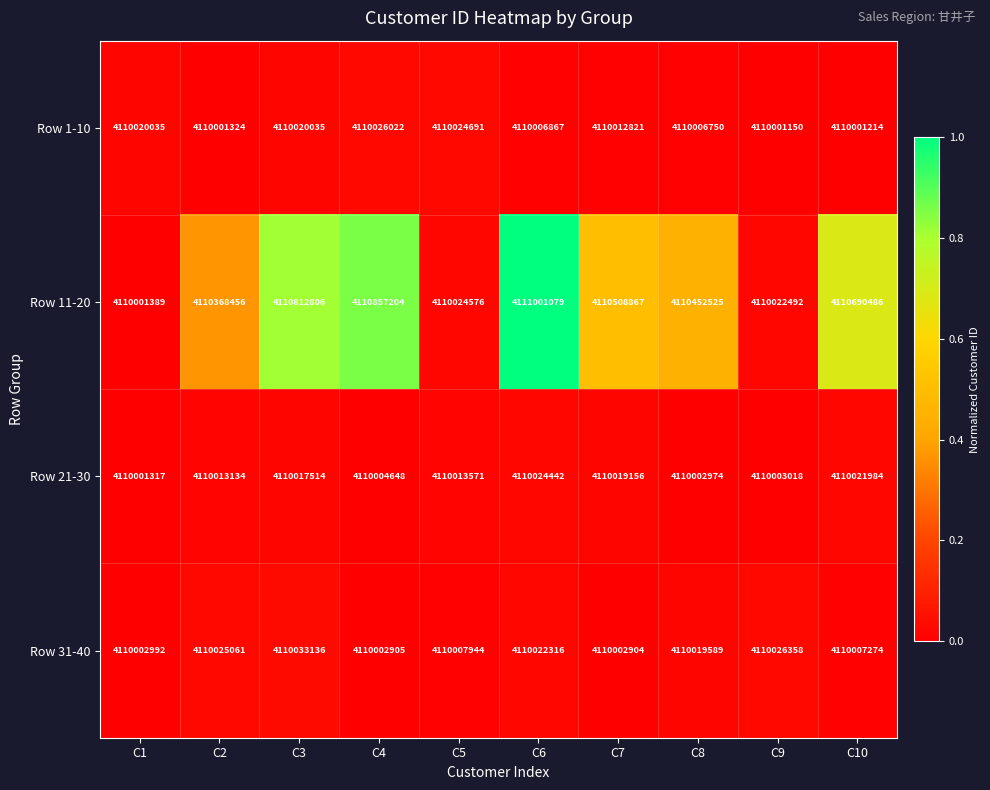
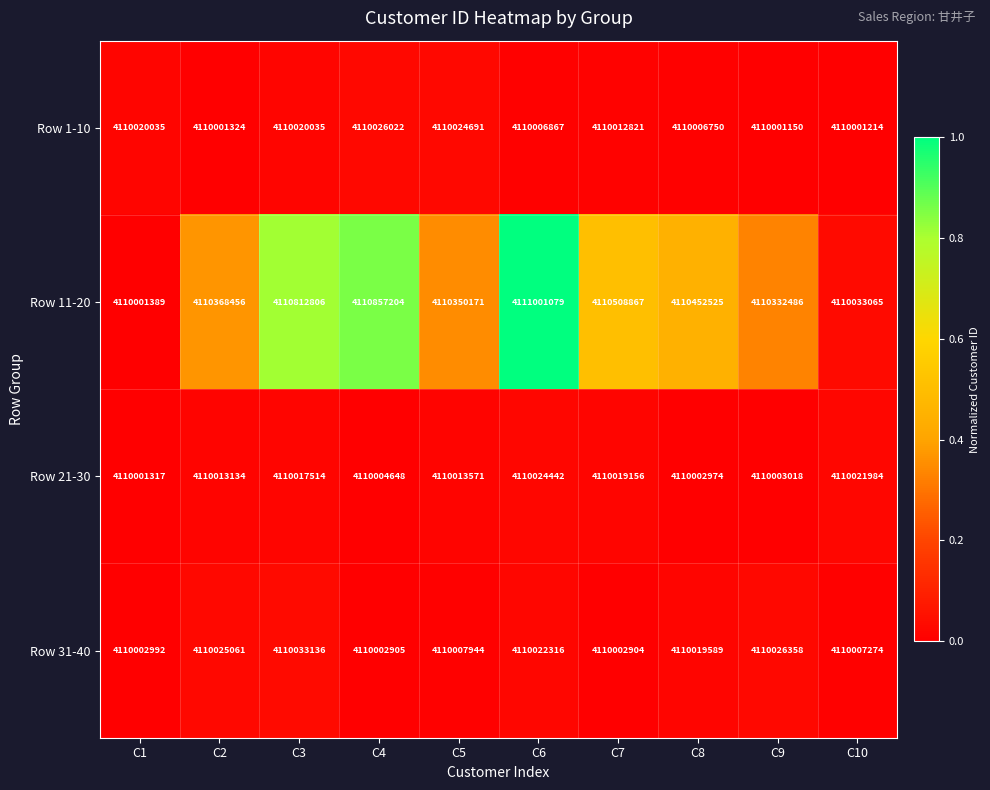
Row 11-20, C5: 4110024576 -> 4110350171
Row 11-20, C9: 4110022492 -> 4110332486
Row 11-20, C10: 4110690486 -> 4110033065
